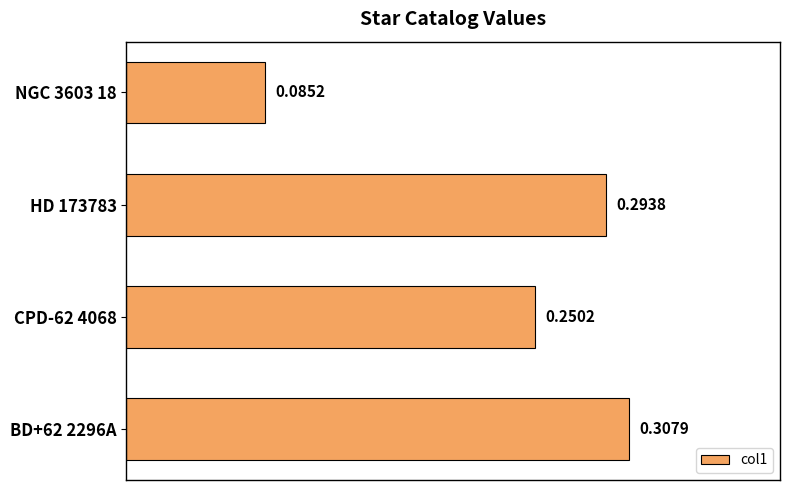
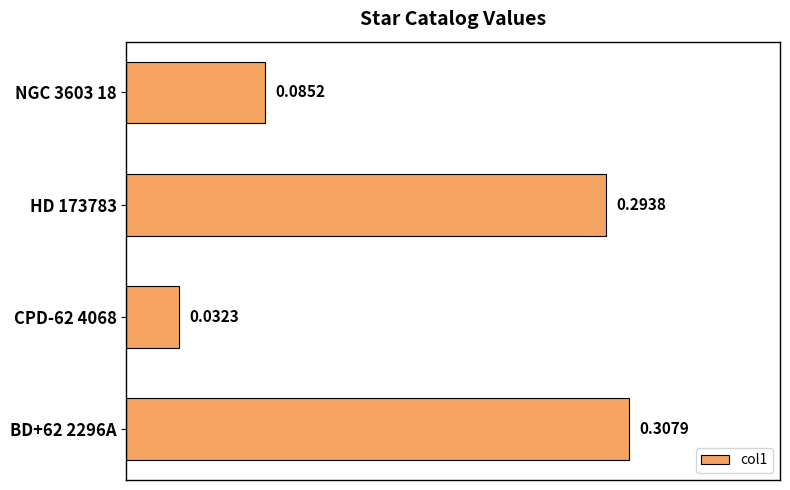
CPD-62 4068: 0.2502 -> 0.0323
